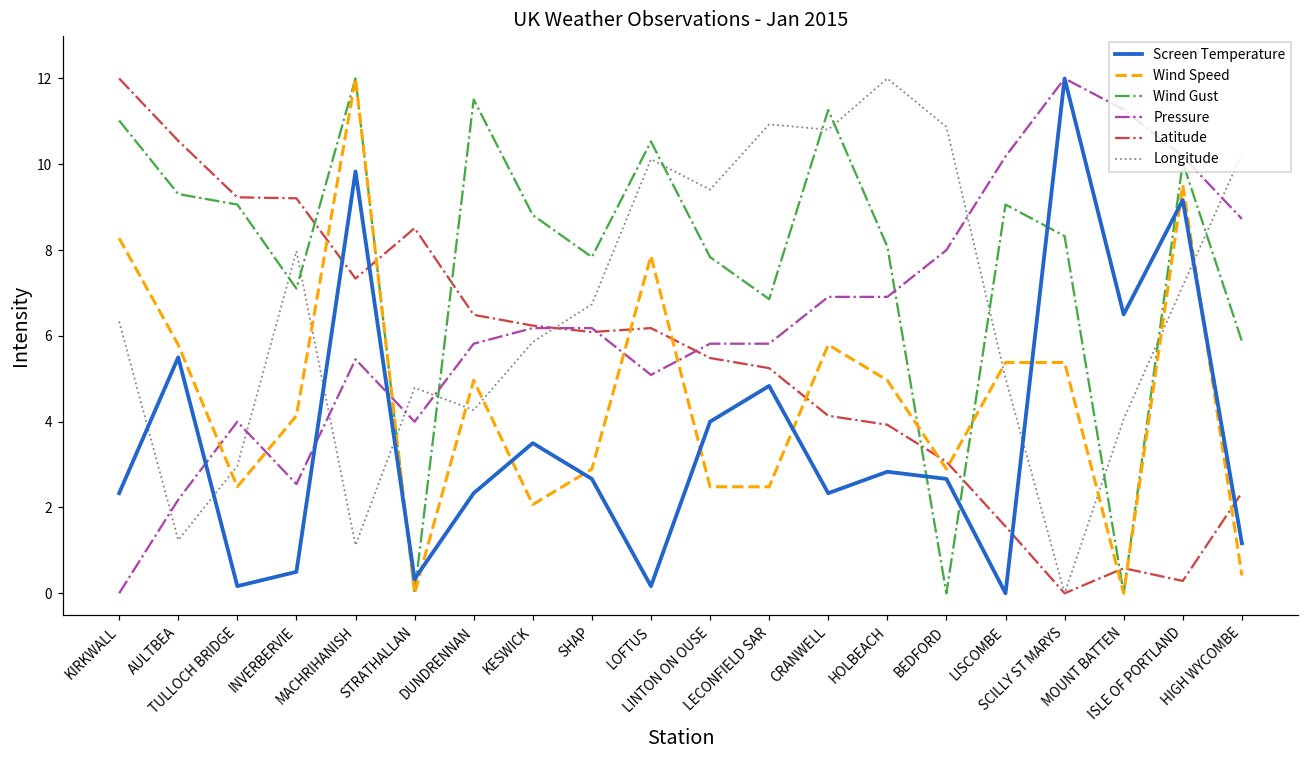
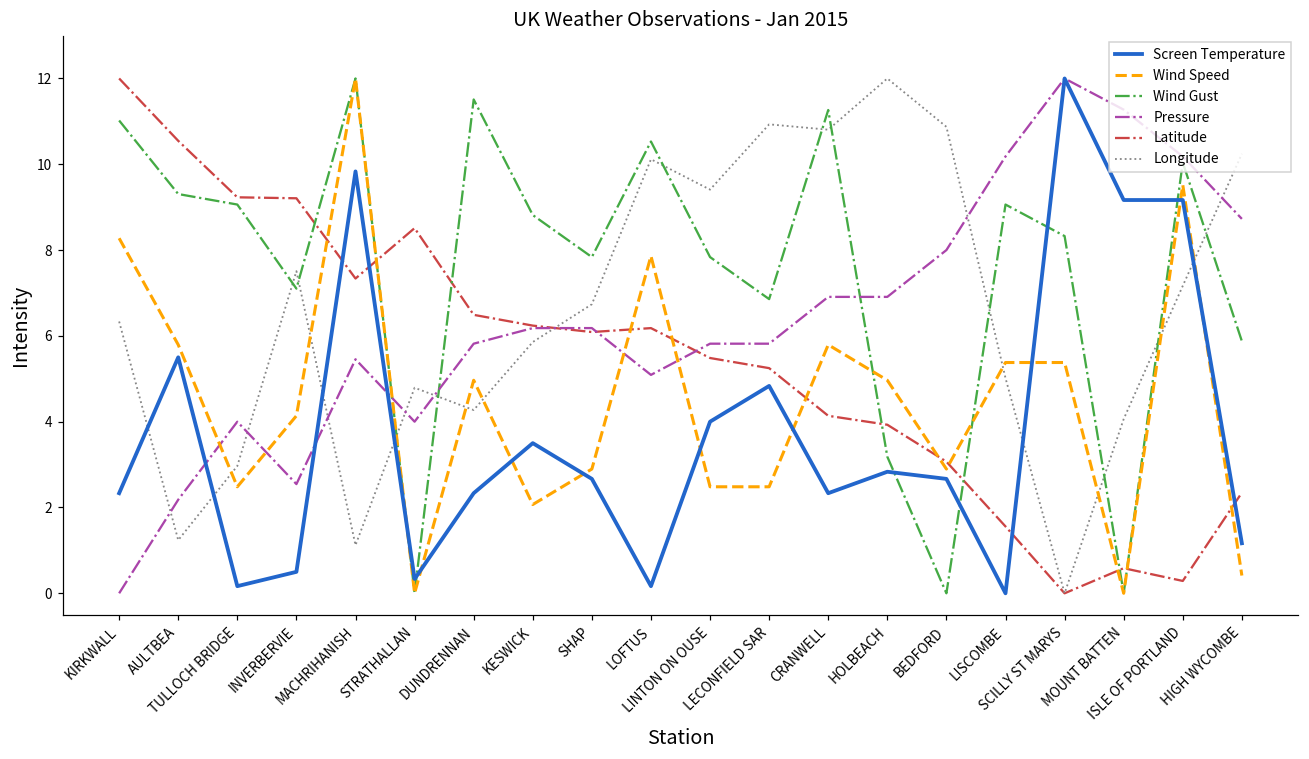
Longitude, INVERBERVIE: 8.0 -> 7.5
Wind Gust, HOLBEACH: 8.1 -> 3.2
Screen Temperature, MOUNT BATTEN: 6.5 -> 9.2
